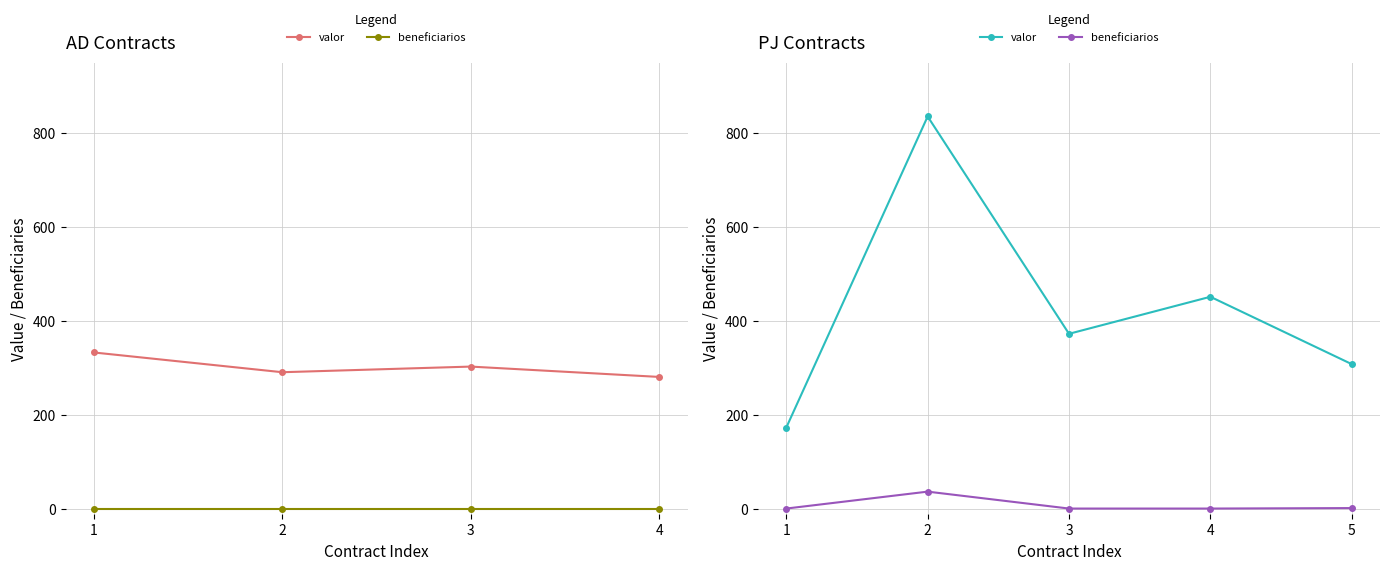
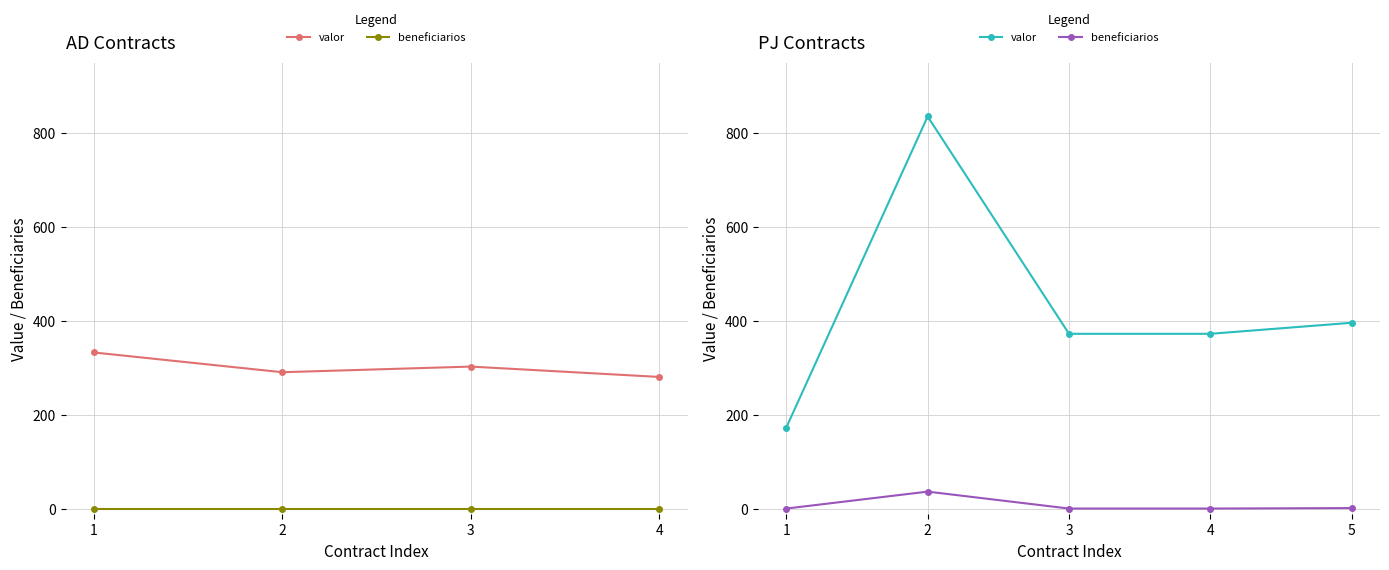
PJ Contracts, valor, 4: 450 -> 370
PJ Contracts, valor, 5: 310 -> 400
